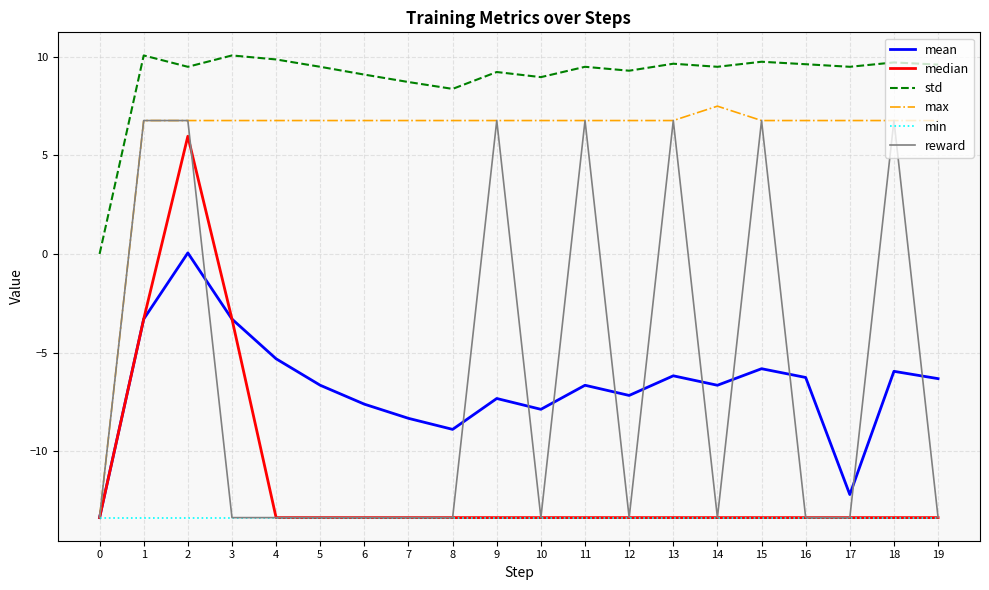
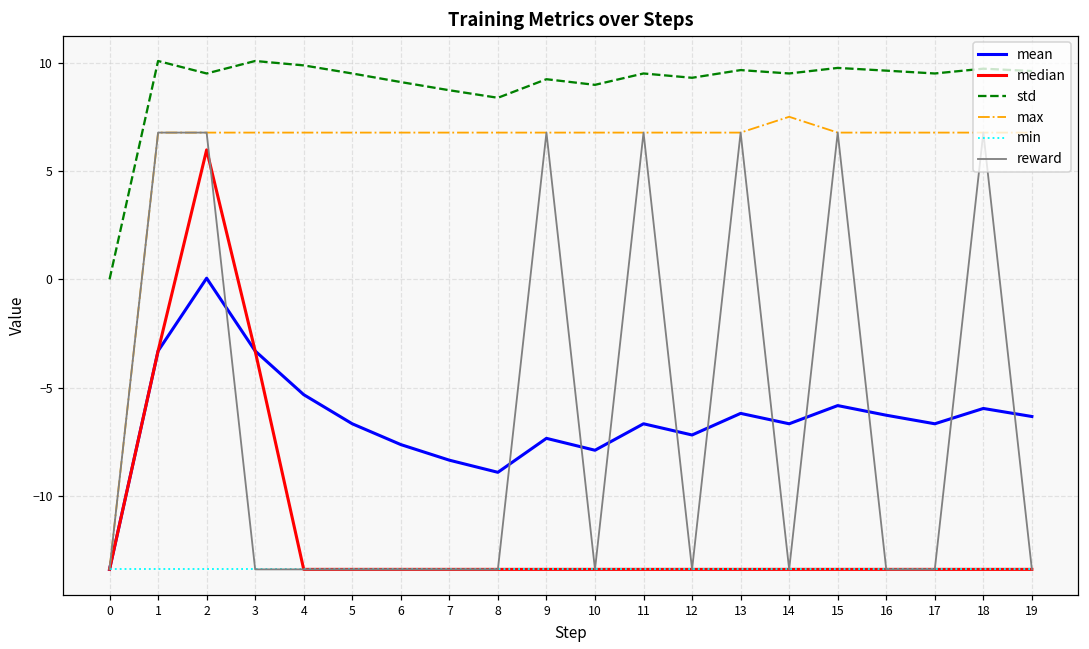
mean, 17: -12.2 -> -6.7
